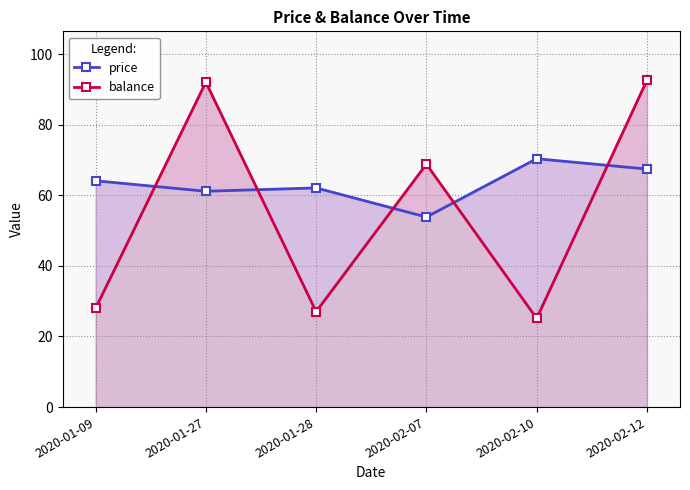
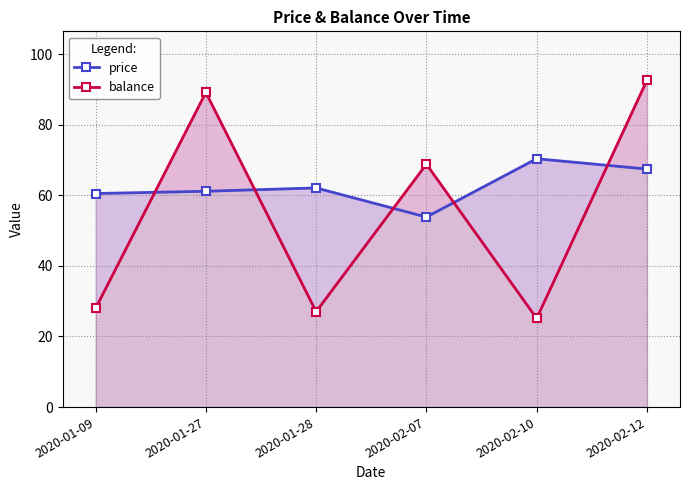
price, 2020-01-09: 64 -> 61
balance, 2020-01-27: 92 -> 89
